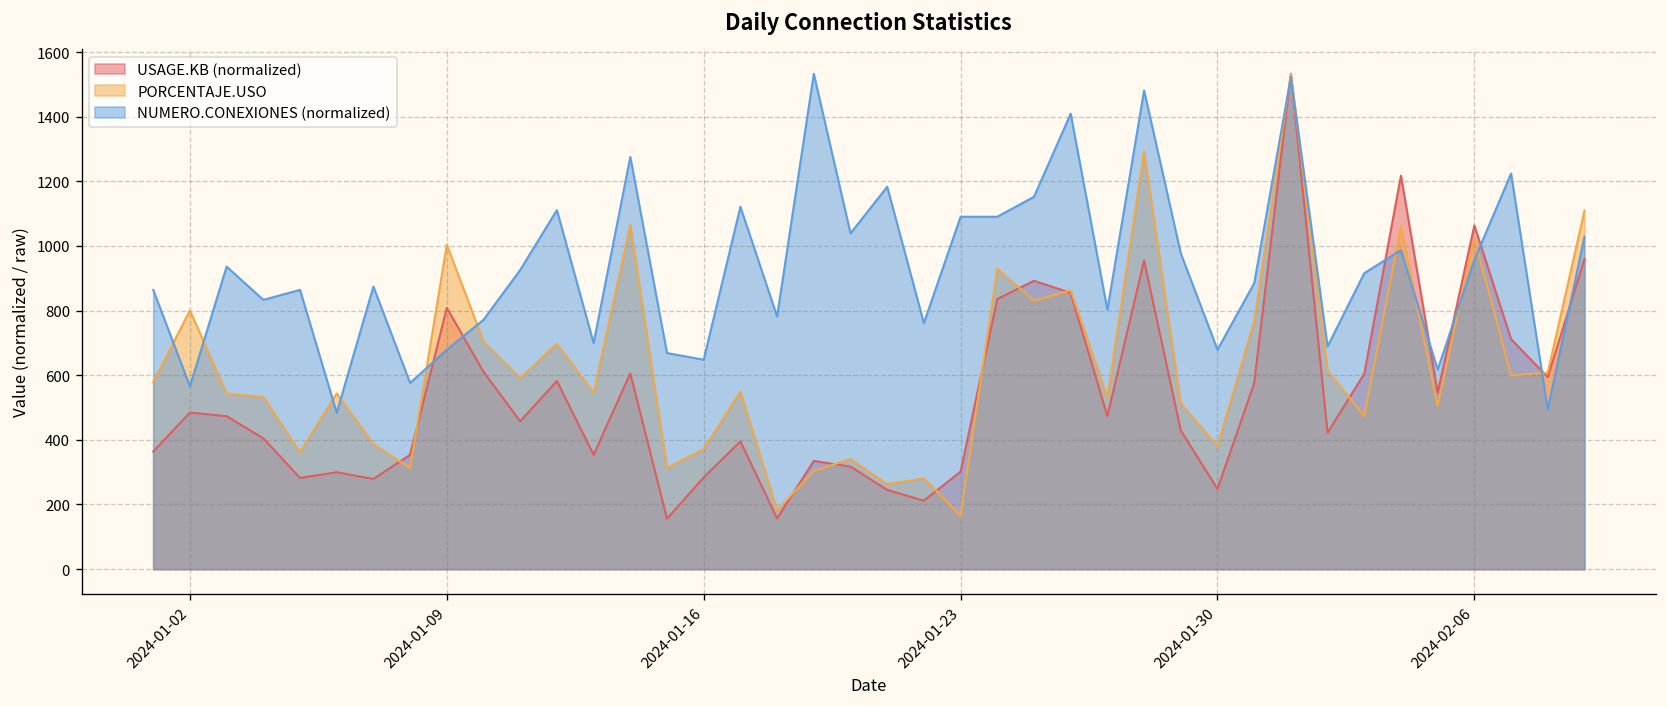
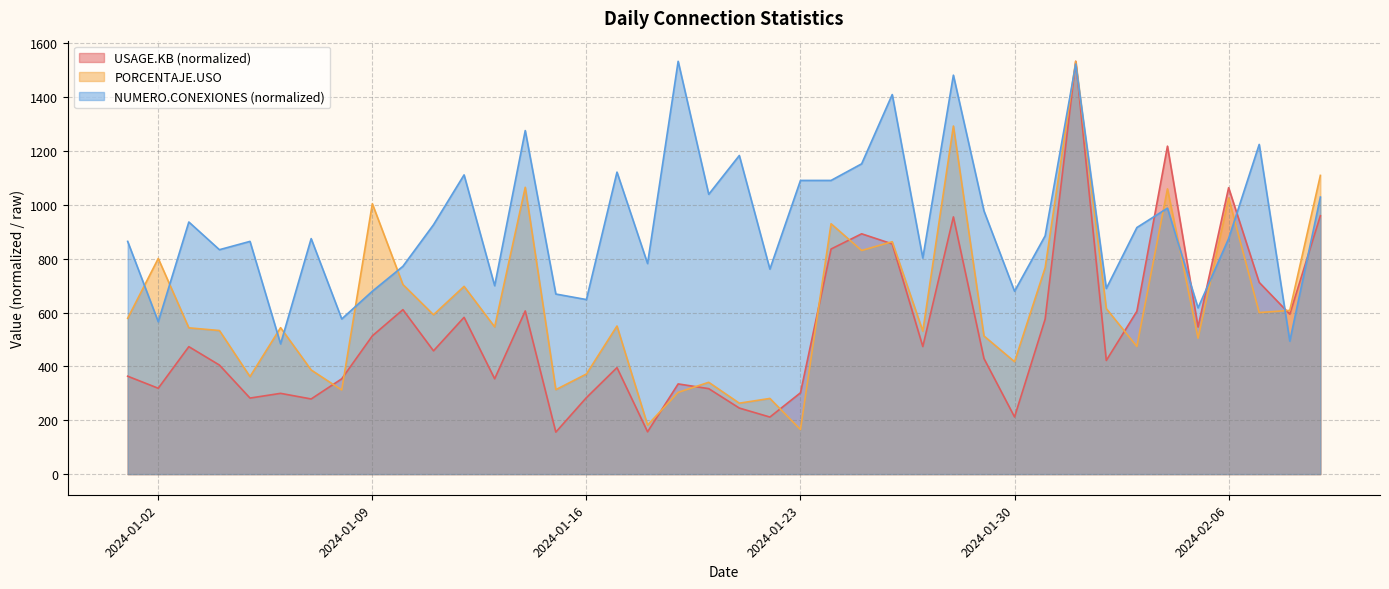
USAGE.KB (normalized), 2024-01-02: 480 -> 320
USAGE.KB (normalized), 2024-01-09: 810 -> 510
USAGE.KB (normalized), 2024-01-30: 250 -> 210
PORCENTAJE.USO, 2024-01-30: 380 -> 420
NUMERO.CONEXIONES (normalized), 2024-02-06: 960 -> 870
